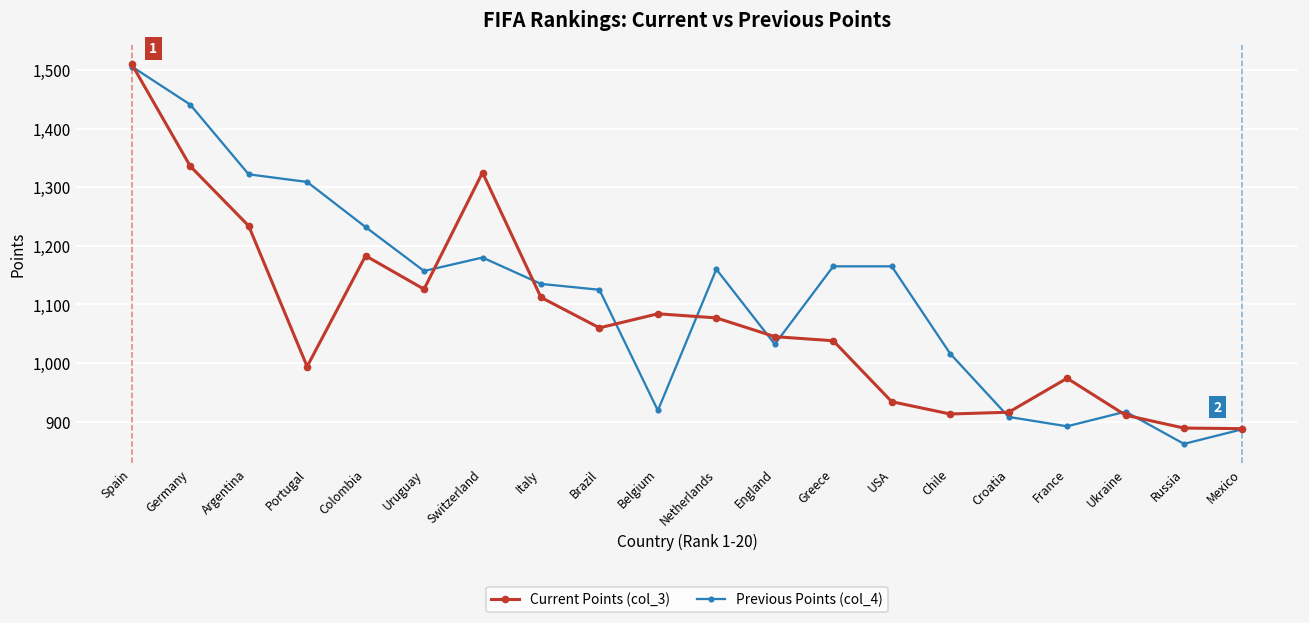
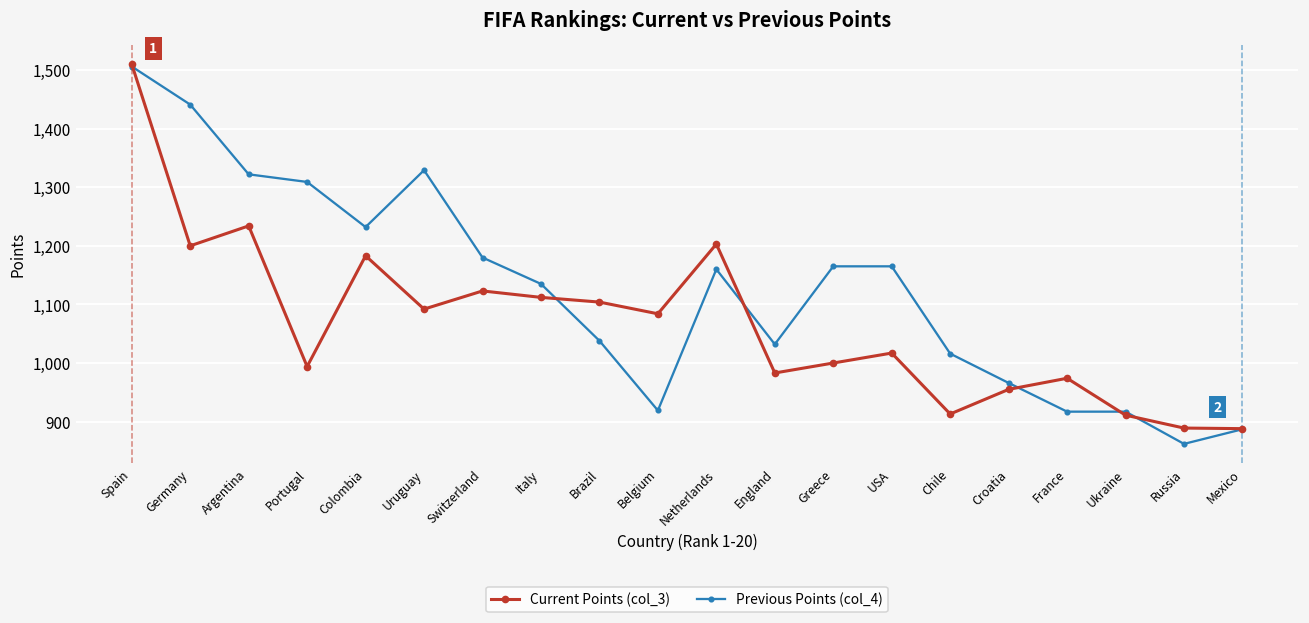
Current Points (col_3), Germany: 1,340 -> 1,200
Current Points (col_3), Uruguay: 1,130 -> 1,090
Previous Points (col_4), Uruguay: 1,160 -> 1,330
Current Points (col_3), Switzerland: 1,330 -> 1,120
Current Points (col_3), Brazil: 1,060 -> 1,100
Previous Points (col_4), Brazil: 1,130 -> 1,040
Current Points (col_3), Netherlands: 1,080 -> 1,200
Current Points (col_3), England: 1,050 -> 980
Current Points (col_3), Greece: 1,040 -> 1,000
Current Points (col_3), USA: 930 -> 1,020
Current Points (col_3), Croatia: 920 -> 960
Previous Points (col_4), Croatia: 910 -> 970
Previous Points (col_4), France: 890 -> 920
